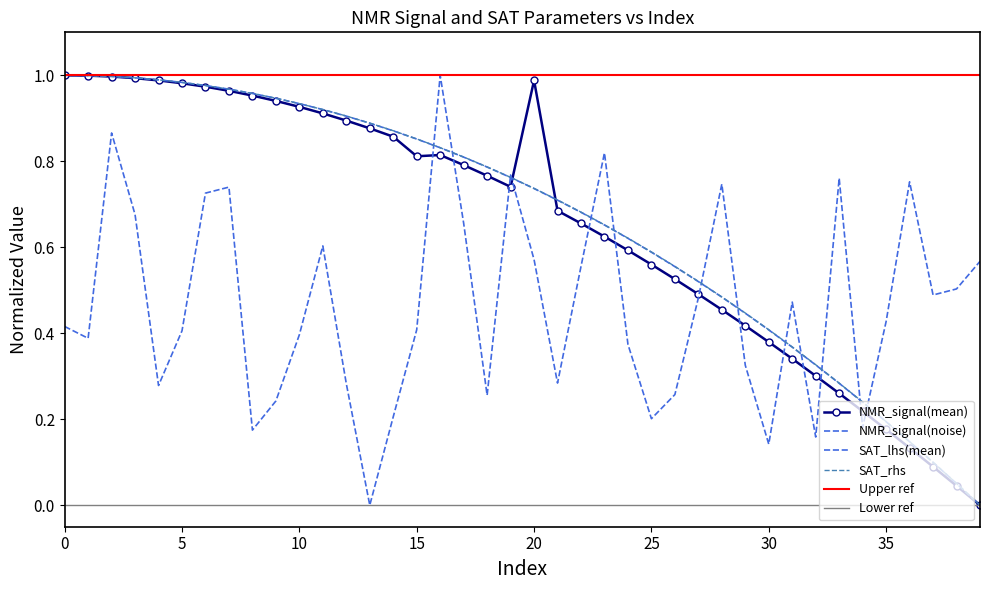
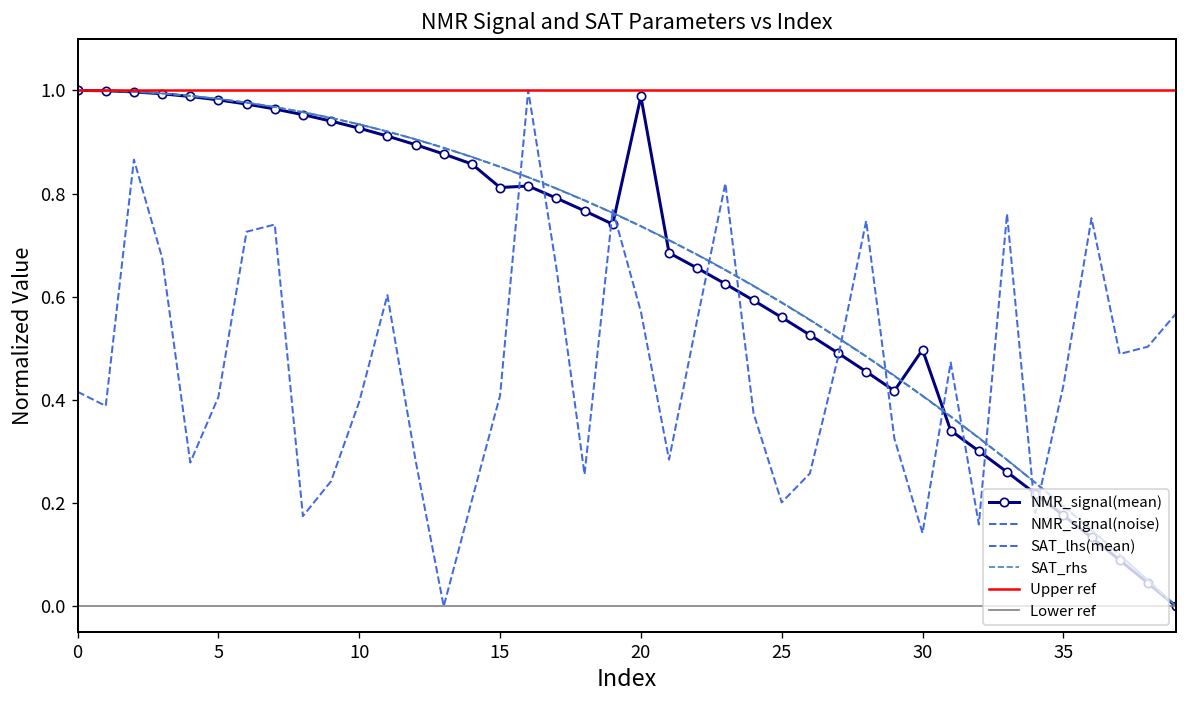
NMR_signal(mean), 30: 0.38 -> 0.50
